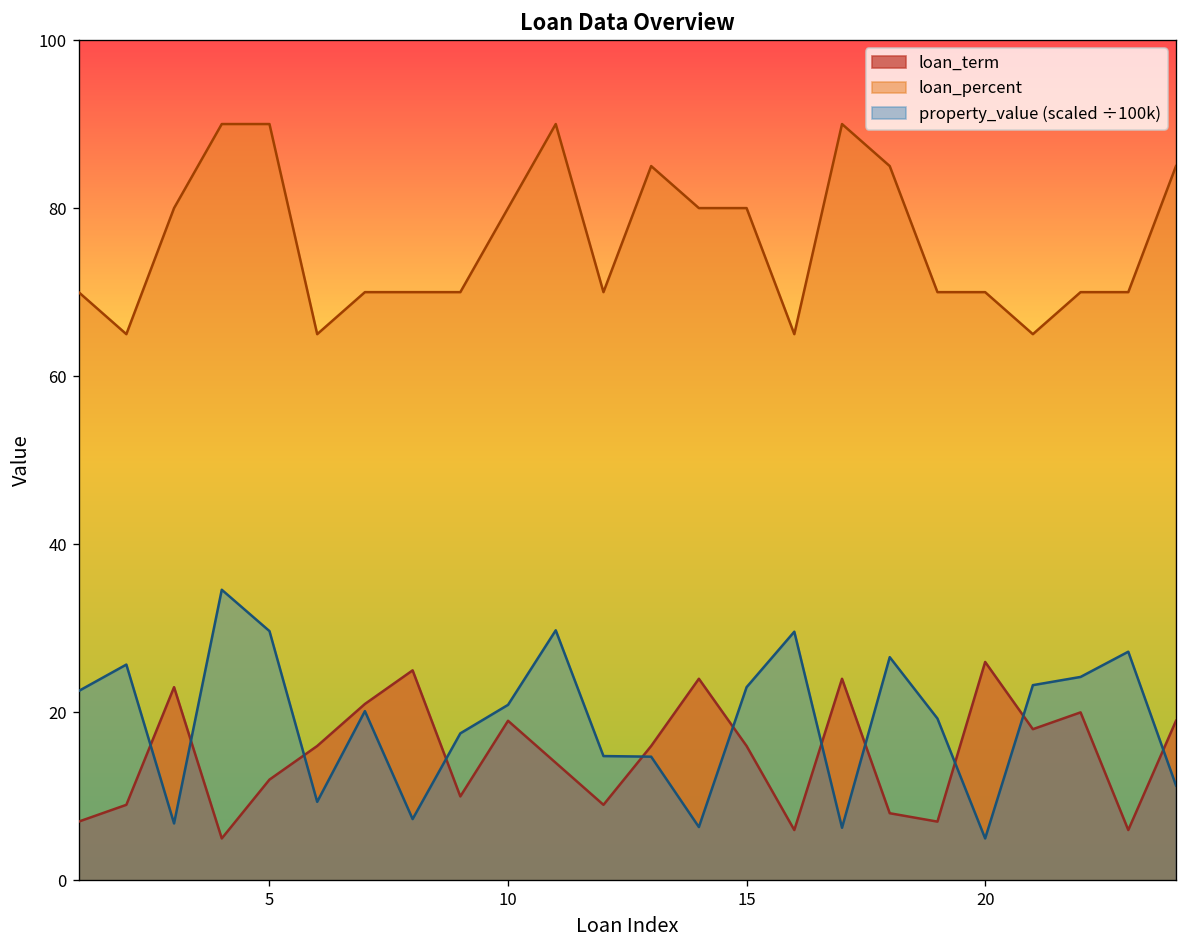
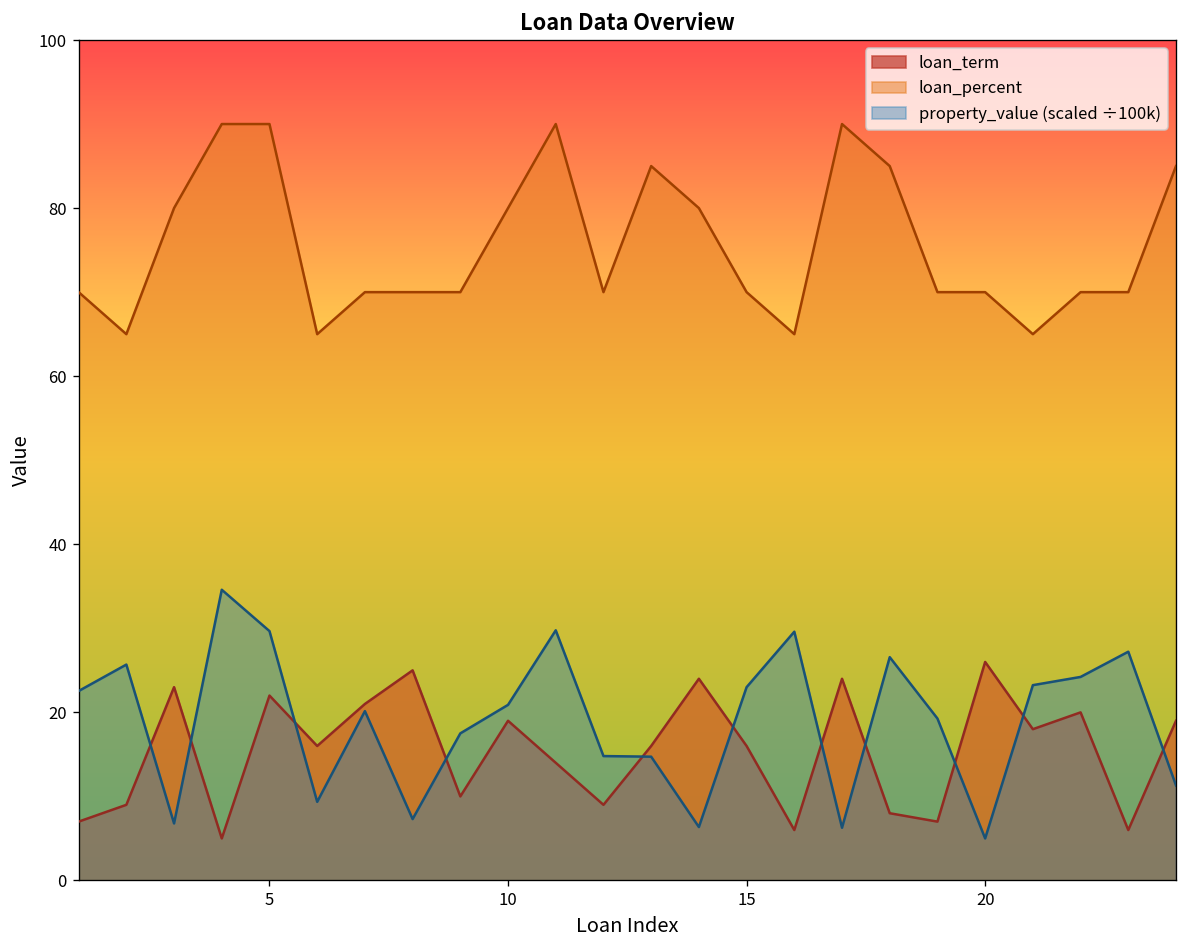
loan_term, 5: 12 -> 22
loan_percent, 15: 80 -> 70
